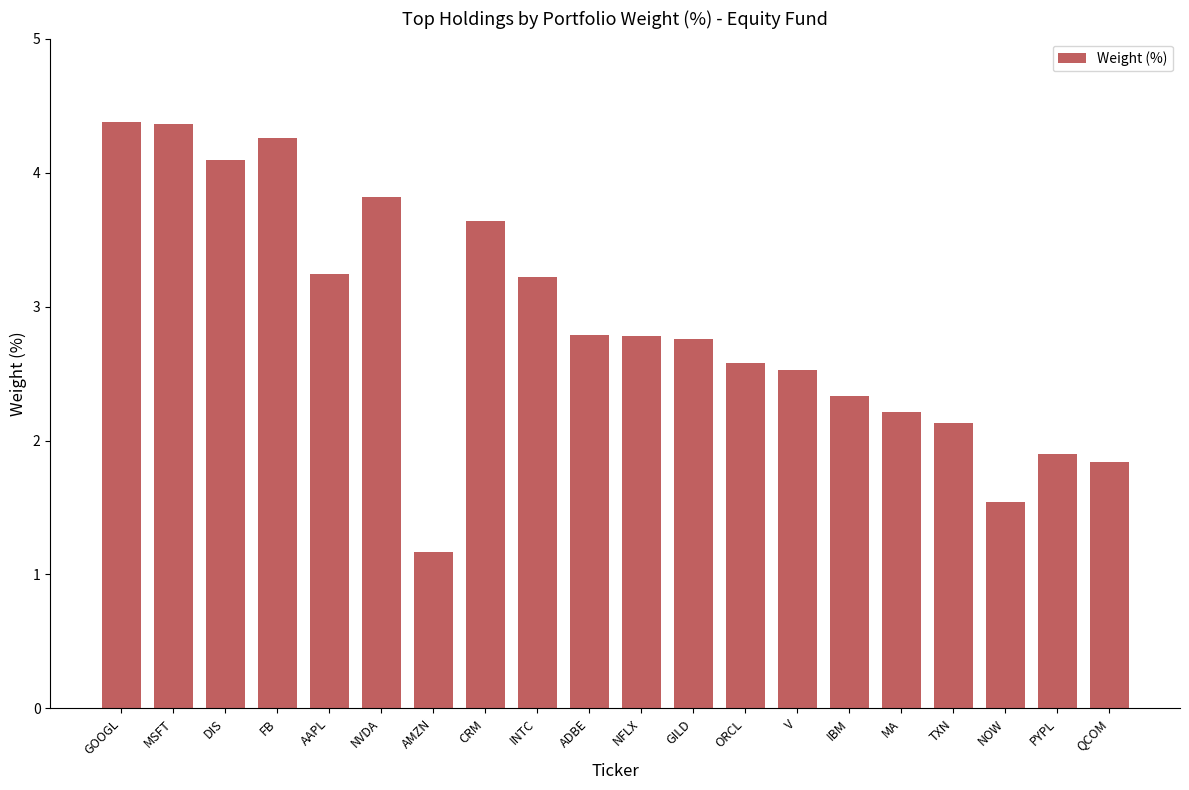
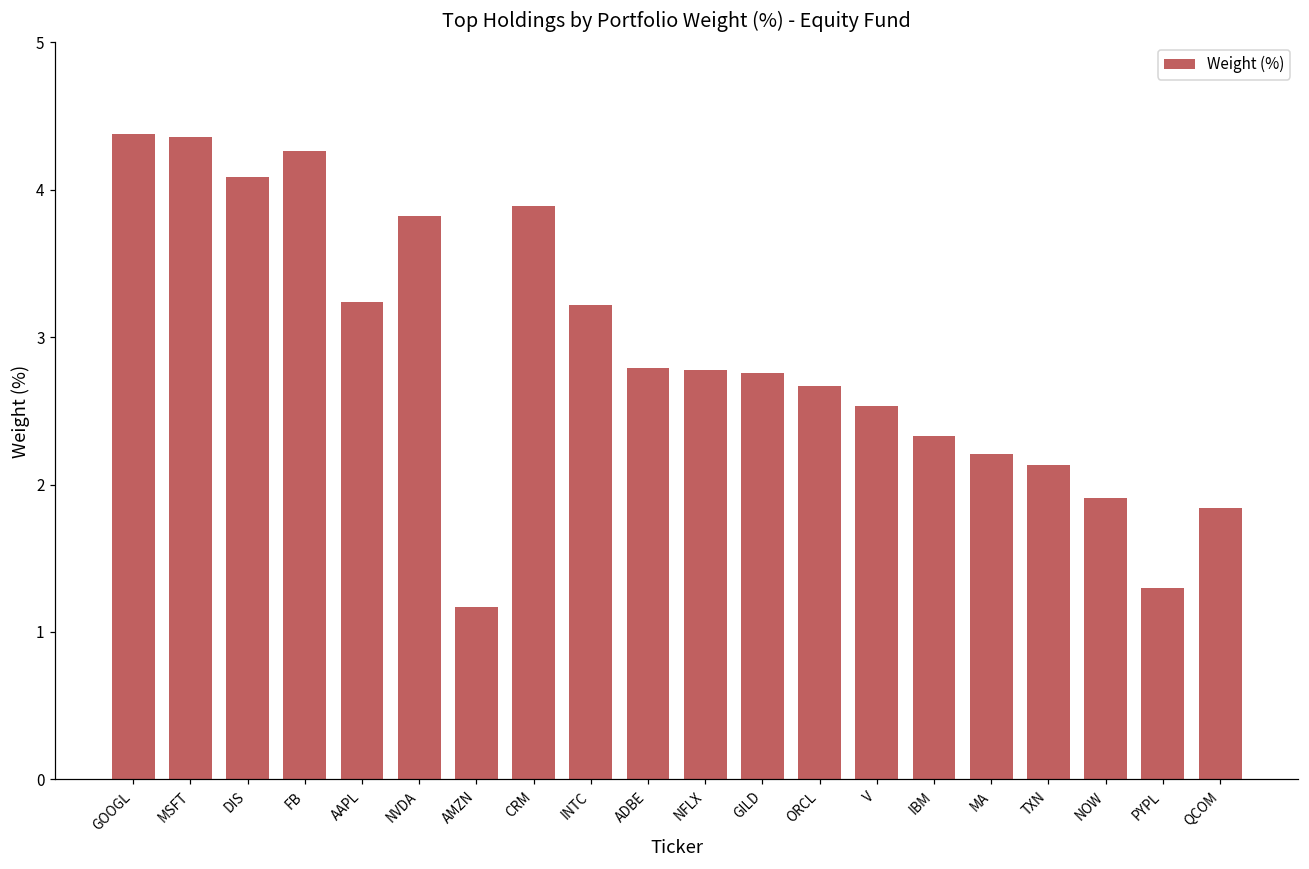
CRM: 3.64 -> 3.89
ORCL: 2.58 -> 2.67
NOW: 1.54 -> 1.91
PYPL: 1.9 -> 1.3
